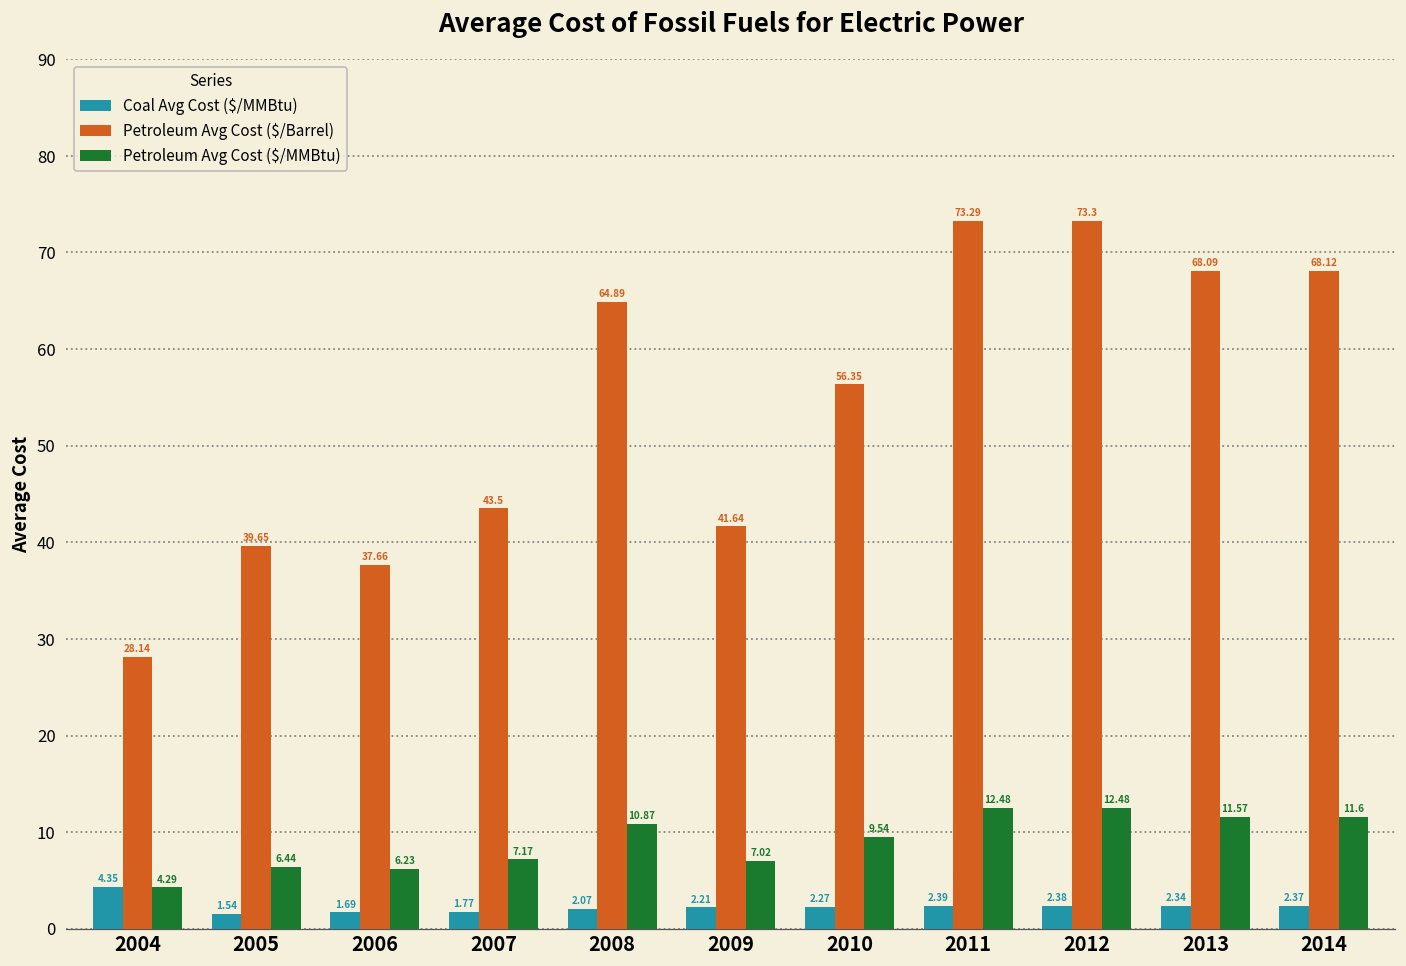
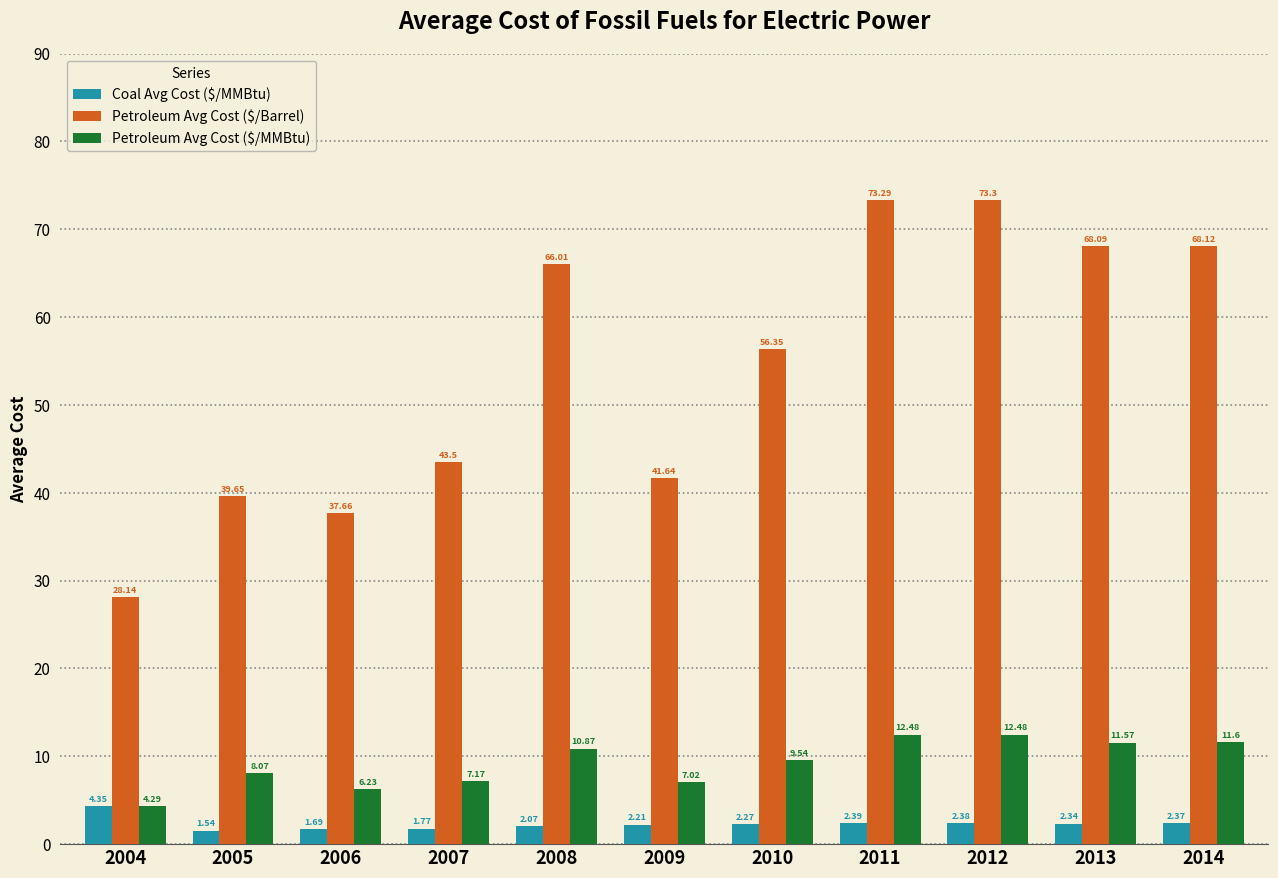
Petroleum Avg Cost ($/MMBtu), 2005: 6.44 -> 8.07
Petroleum Avg Cost ($/Barrel), 2008: 64.89 -> 66.01
